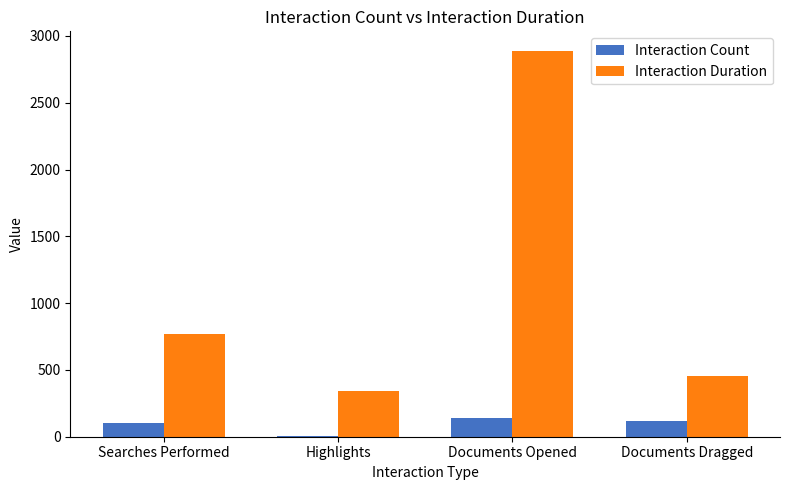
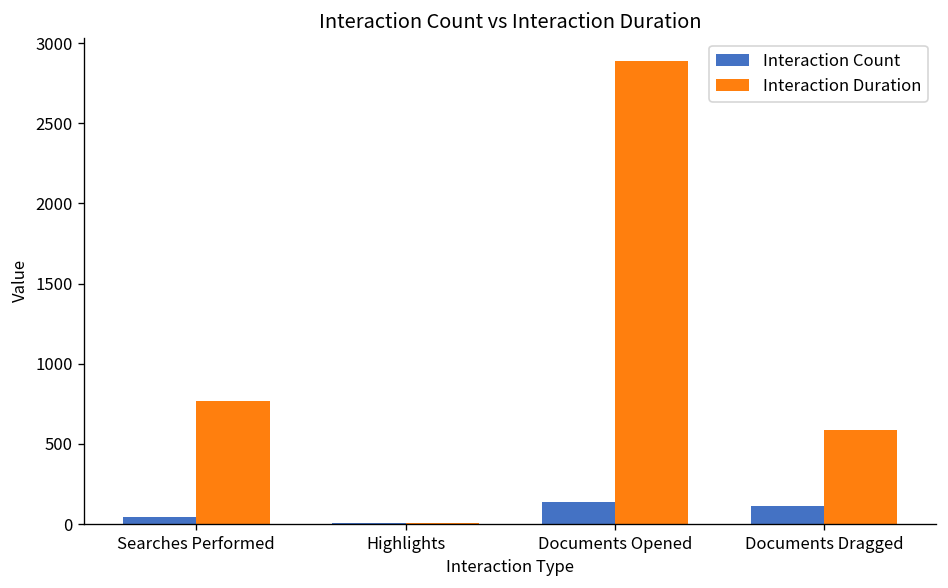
Interaction Count, Searches Performed: 110 -> 50
Interaction Duration, Highlights: 340 -> 10
Interaction Duration, Documents Dragged: 460 -> 590
